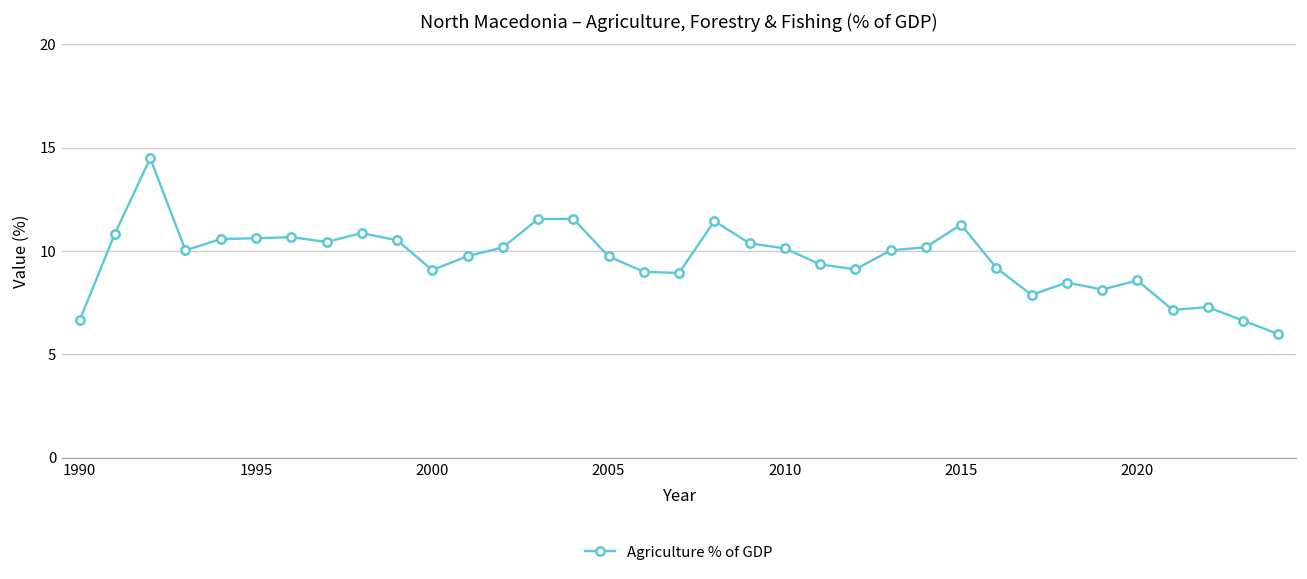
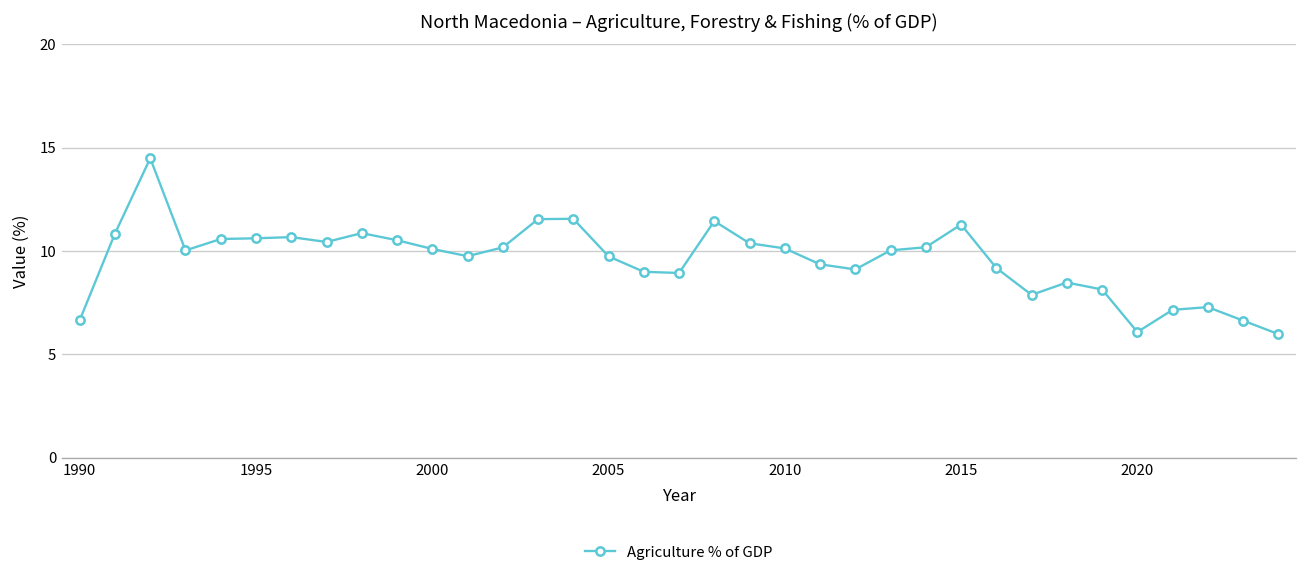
2000: 9.1 -> 10.1
2020: 8.6 -> 6.1
